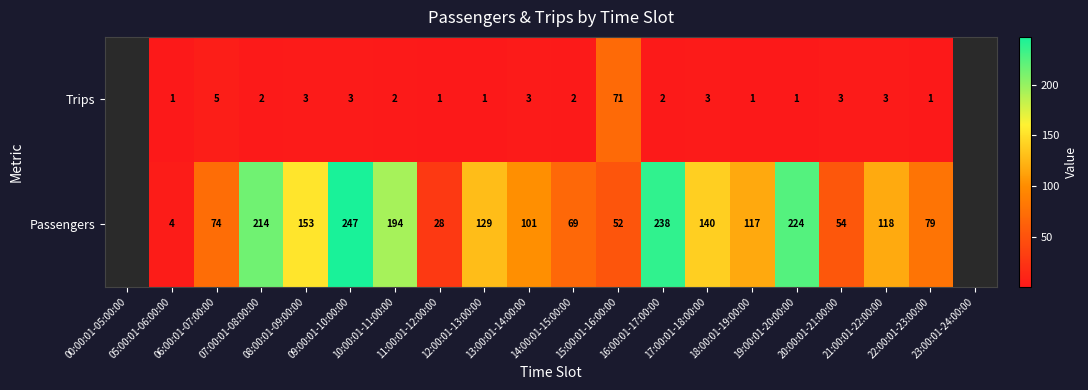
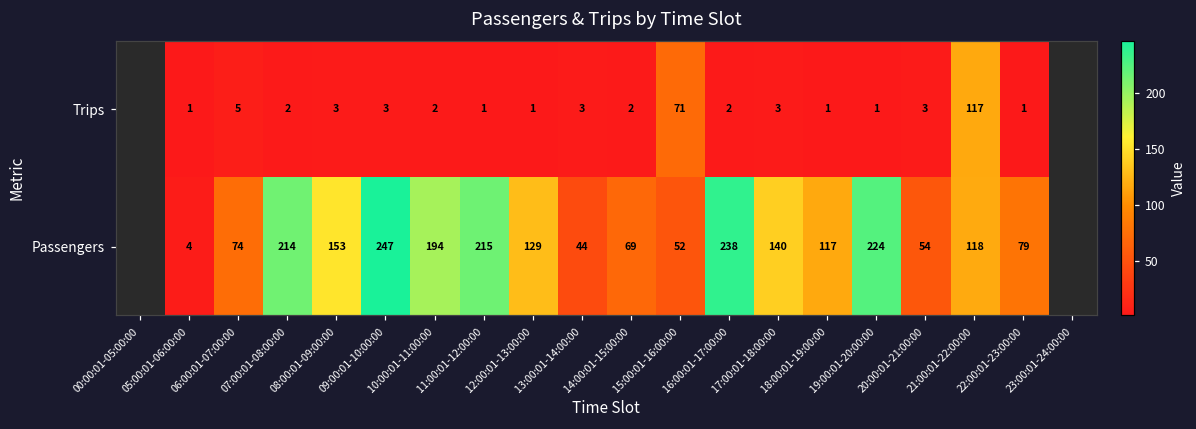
Trips, 21:00:01-22:00:00: 3 -> 117
Passengers, 11:00:01-12:00:00: 28 -> 215
Passengers, 13:00:01-14:00:00: 101 -> 44
